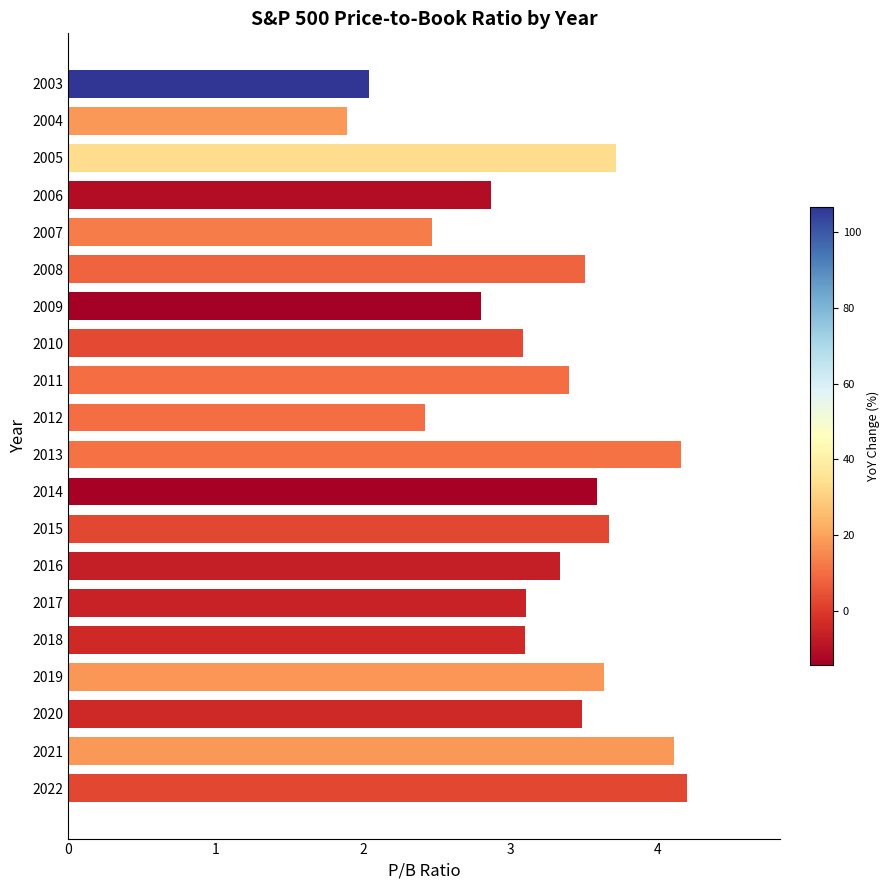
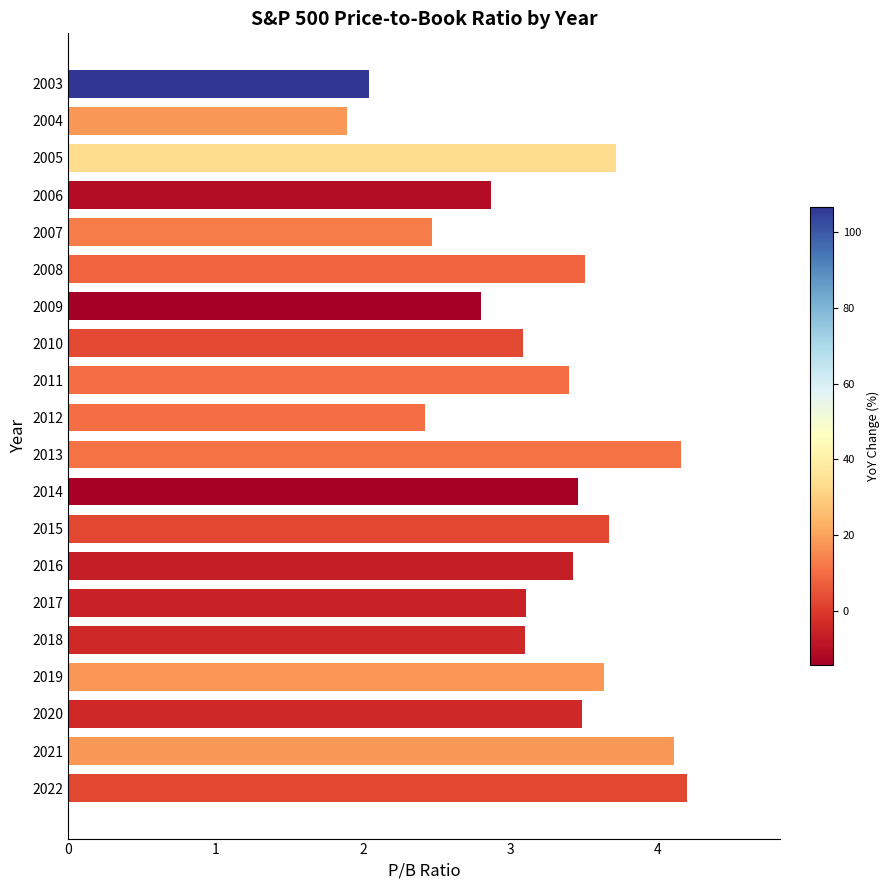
2014: 3.59 -> 3.46
2016: 3.34 -> 3.43
